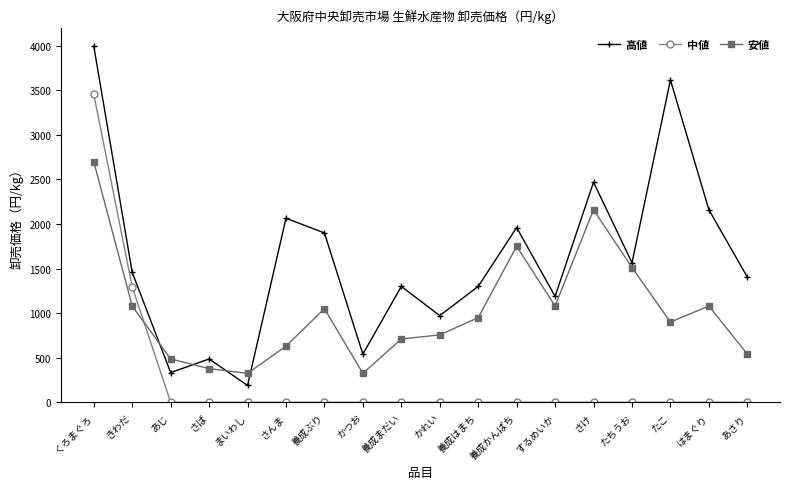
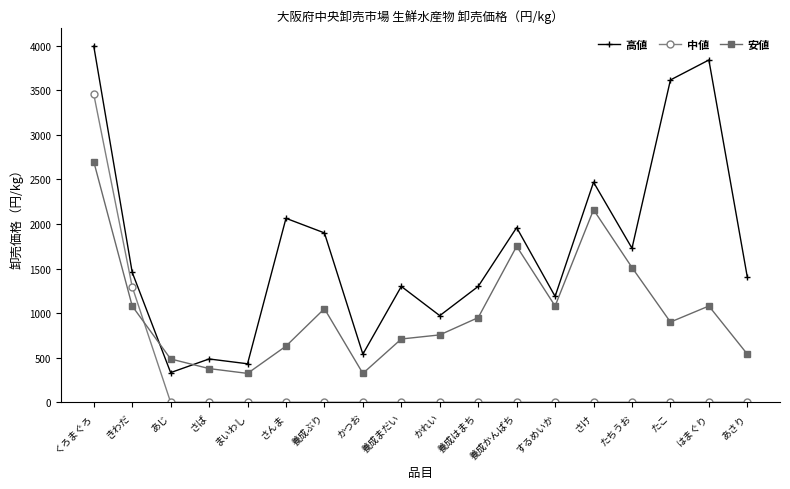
高値, まいわし: 200 -> 400
高値, たちうお: 1600 -> 1700
高値, はまぐり: 2200 -> 3800
